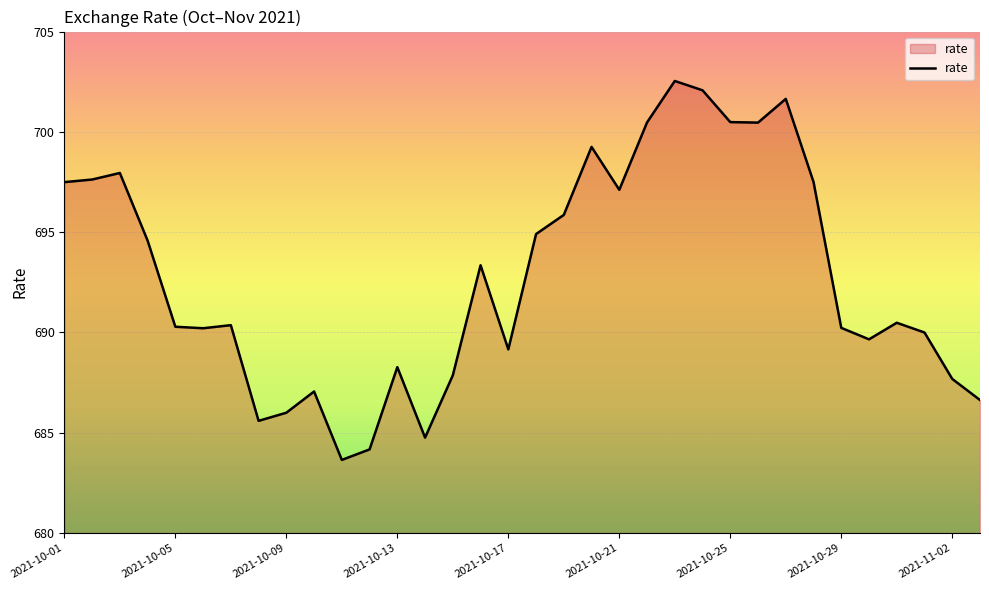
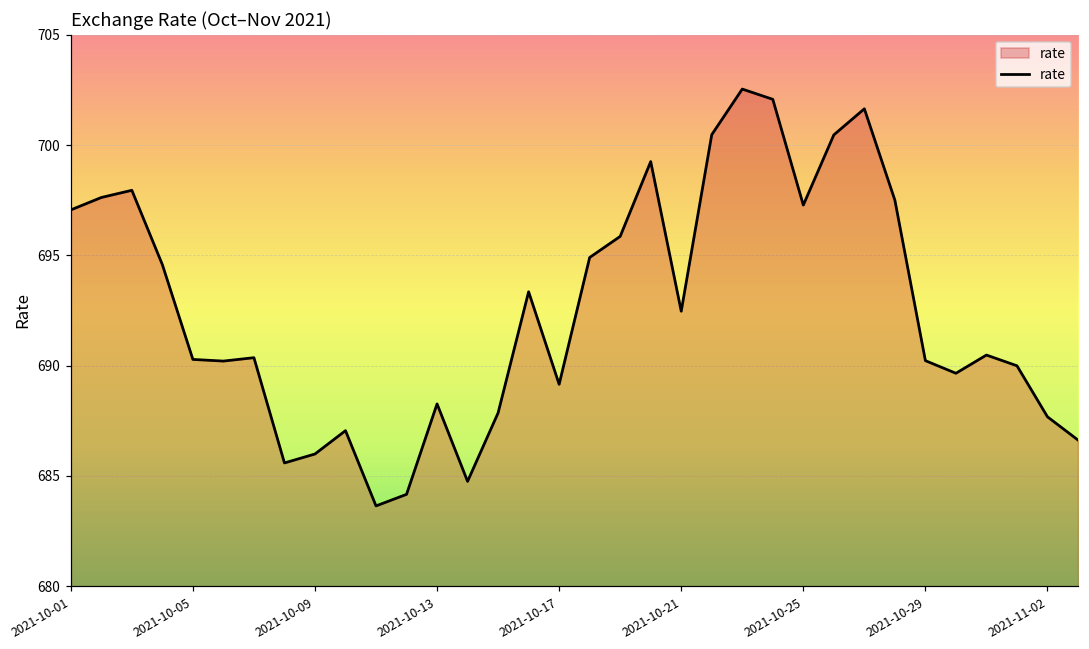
2021-10-01: 697.5 -> 697.1
2021-10-21: 697.1 -> 692.5
2021-10-25: 700.5 -> 697.3
